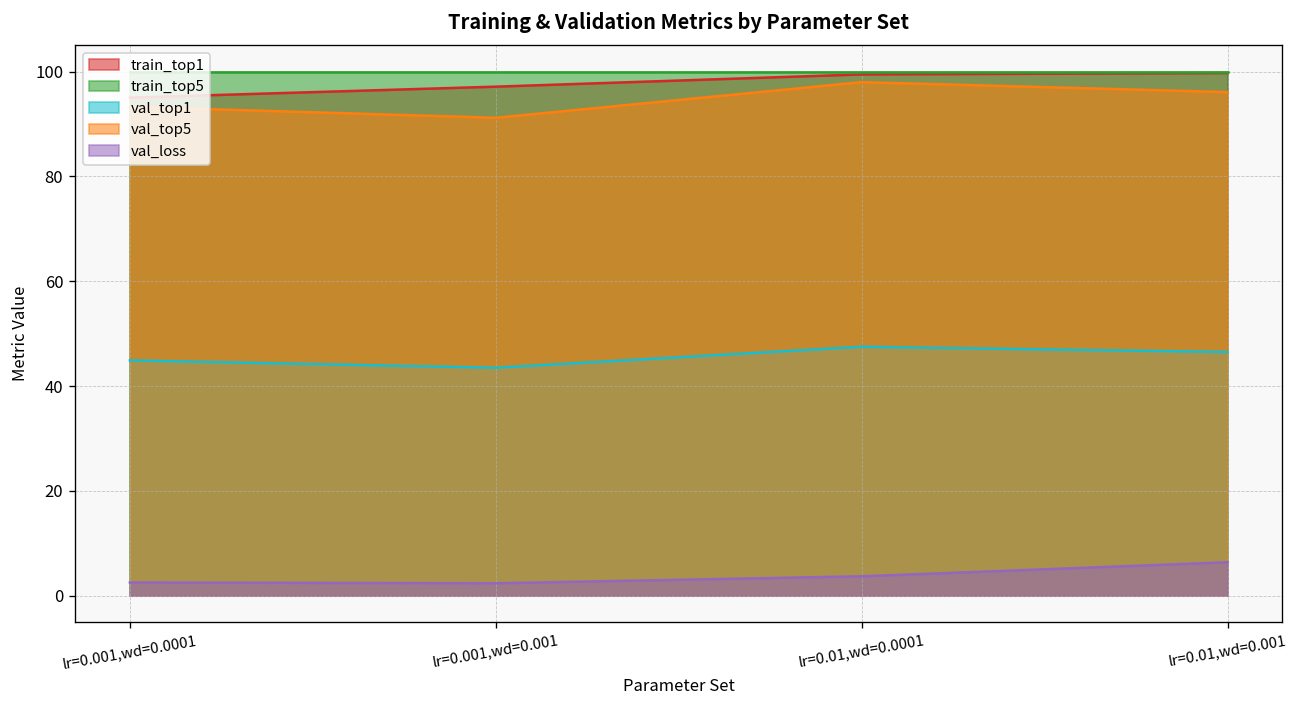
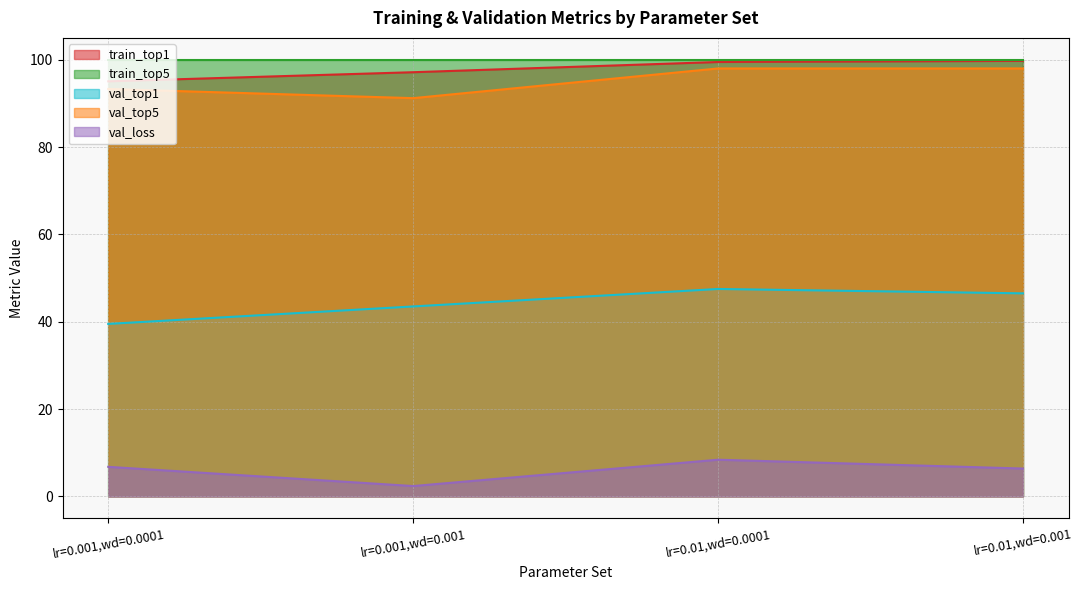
val_top1, lr=0.001,wd=0.0001: 45 -> 40
val_loss, lr=0.001,wd=0.0001: 3 -> 7
val_loss, lr=0.01,wd=0.0001: 4 -> 8
val_top5, lr=0.01,wd=0.001: 96 -> 98
